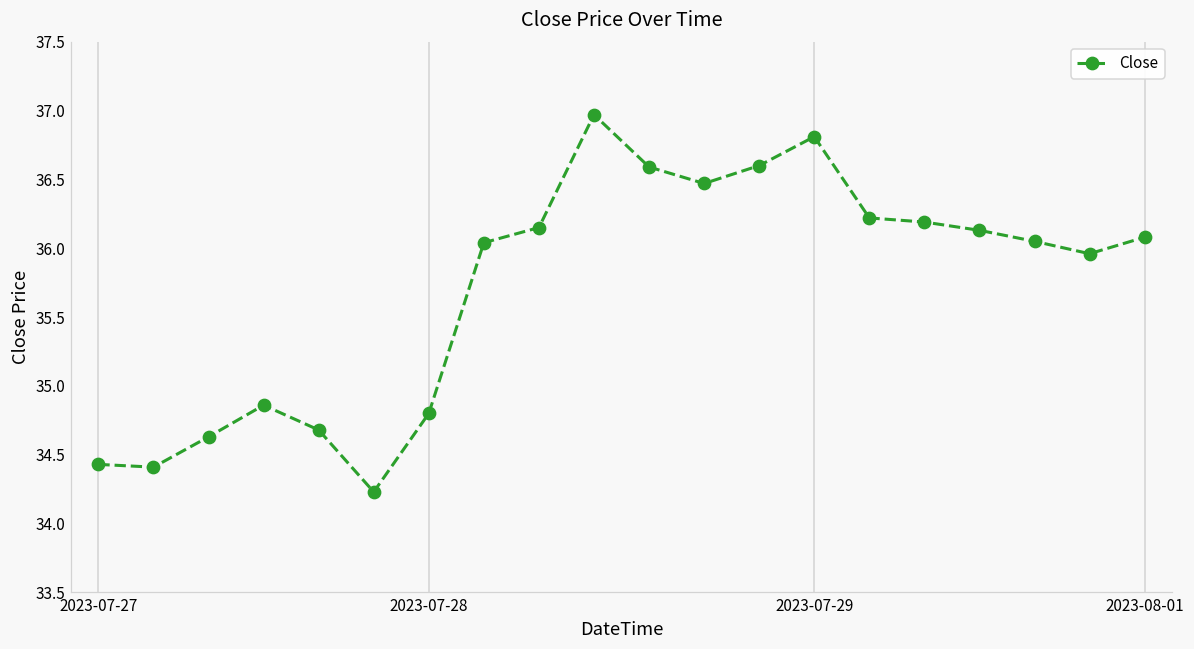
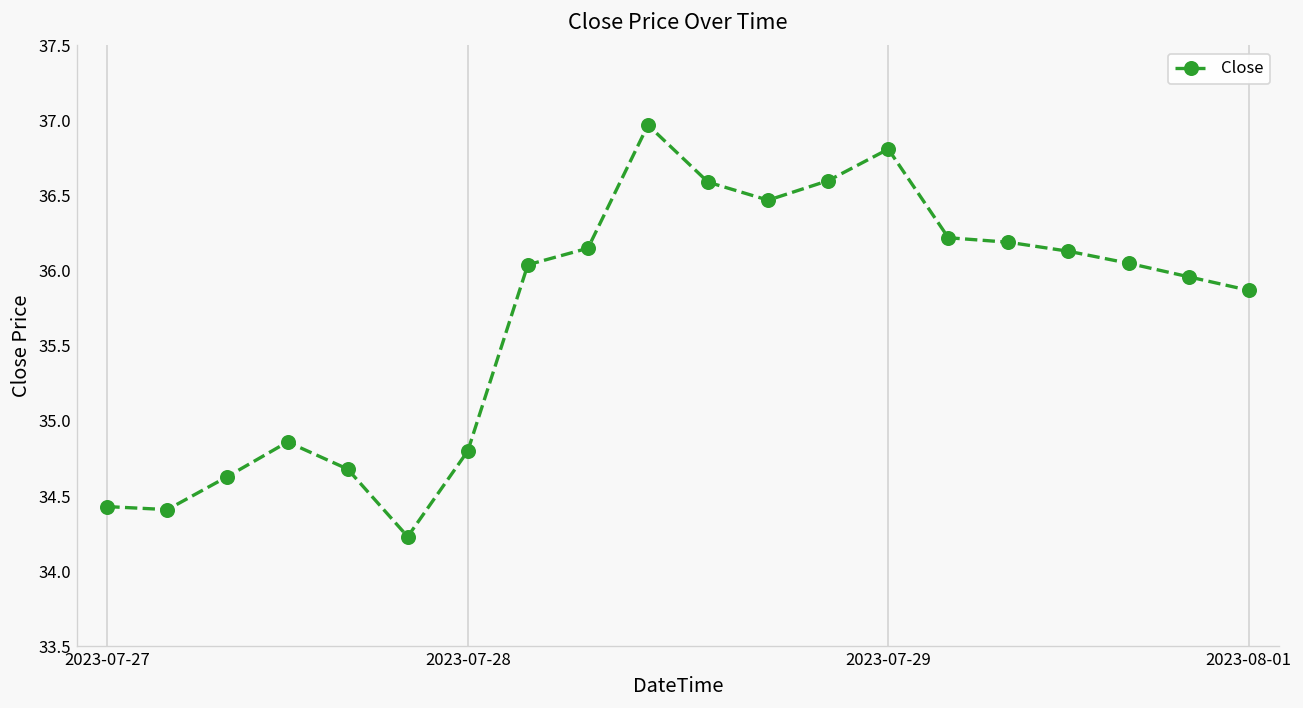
2023-08-01: 36.08 -> 35.87
